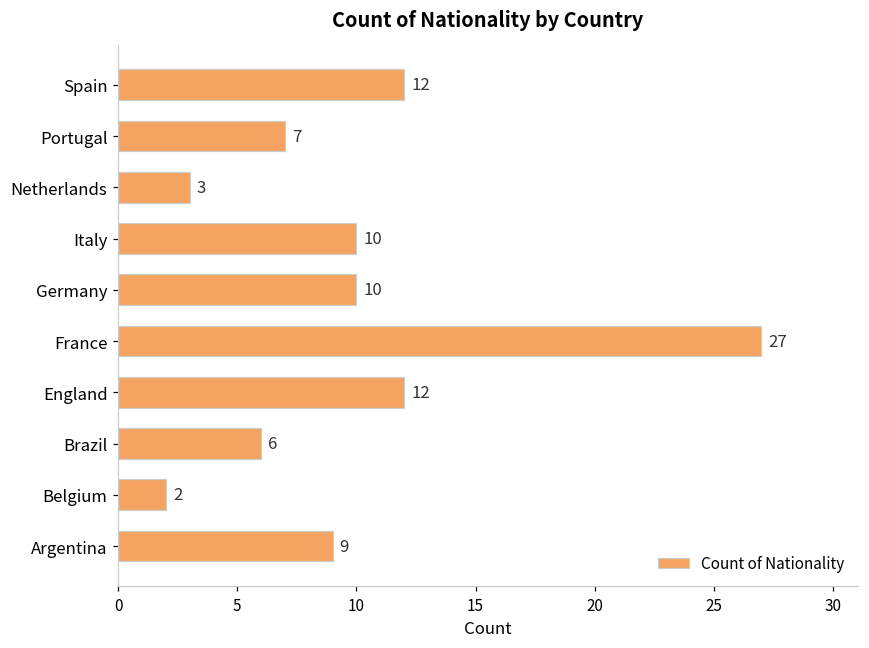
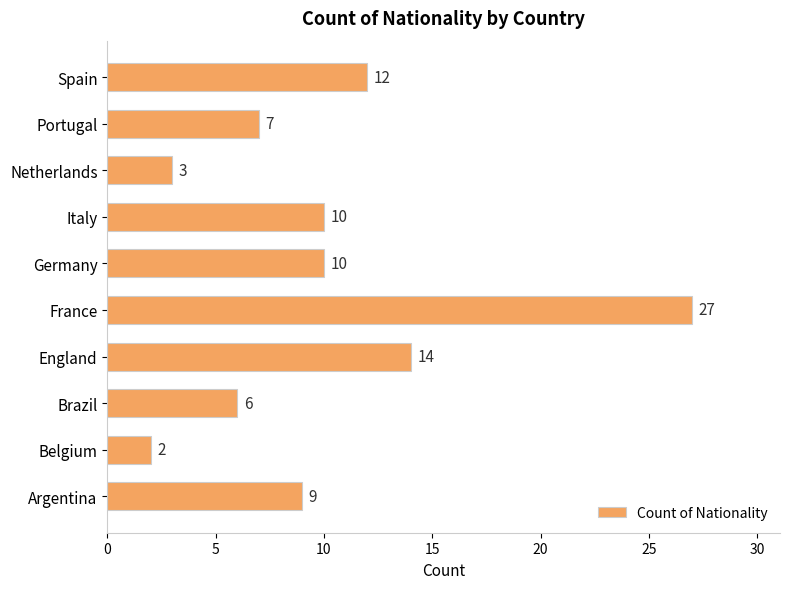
England: 12 -> 14
